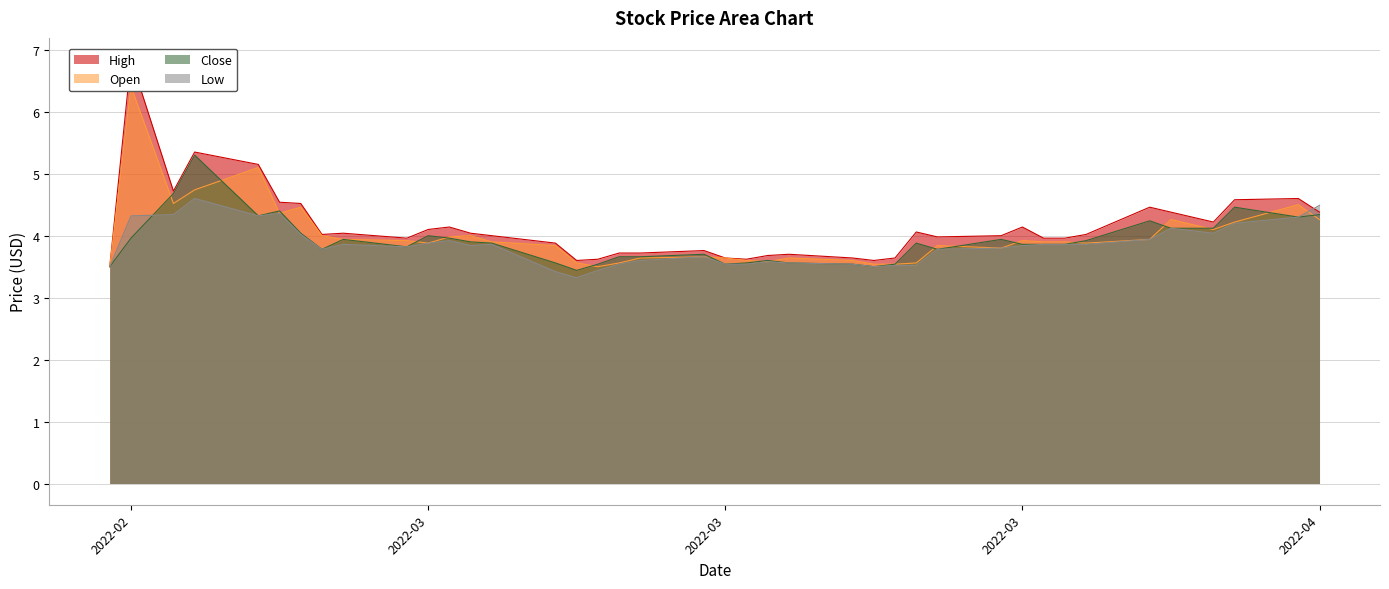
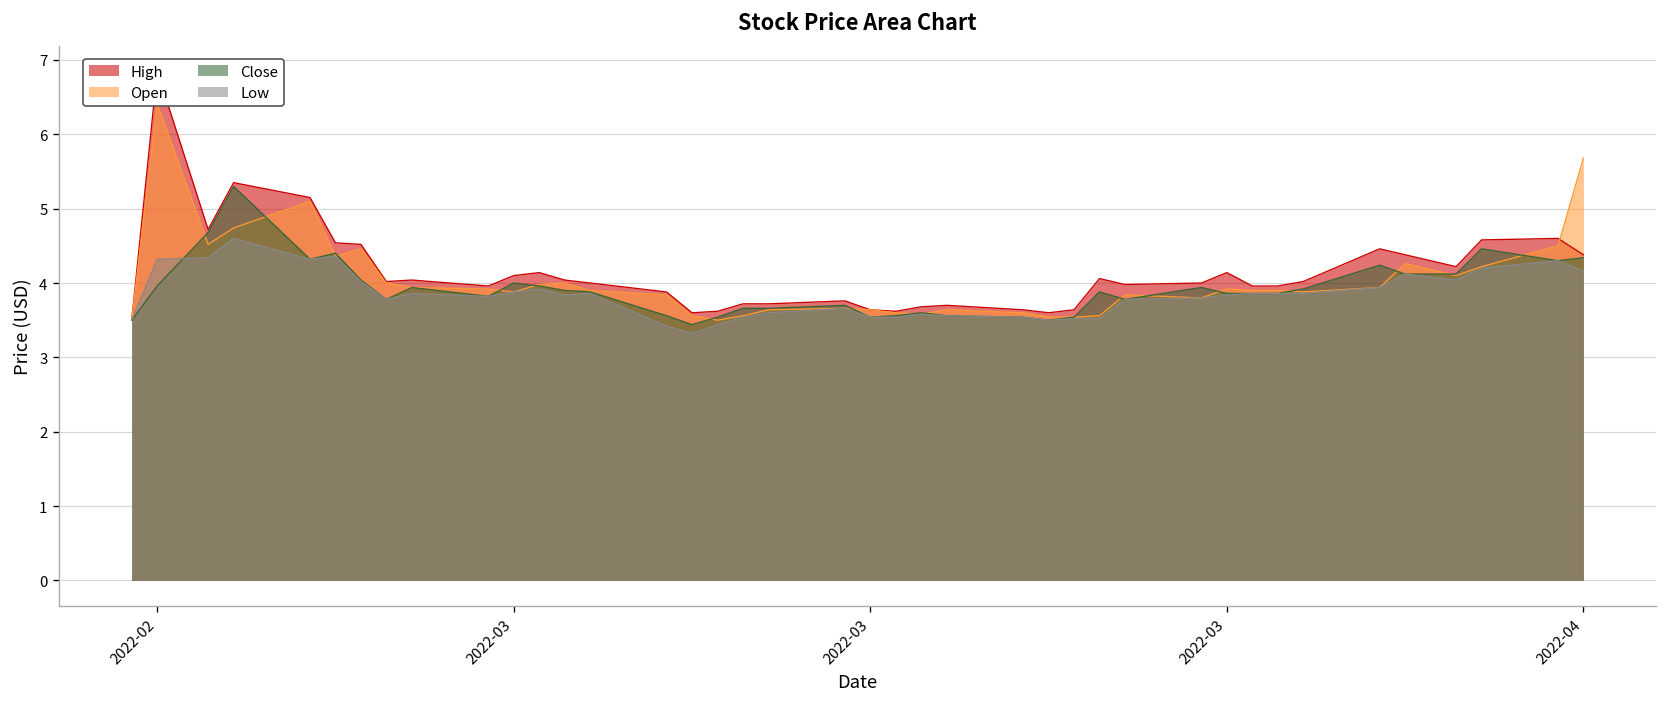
Open, 2022-04: 4.3 -> 5.7
Low, 2022-04: 4.5 -> 4.2
